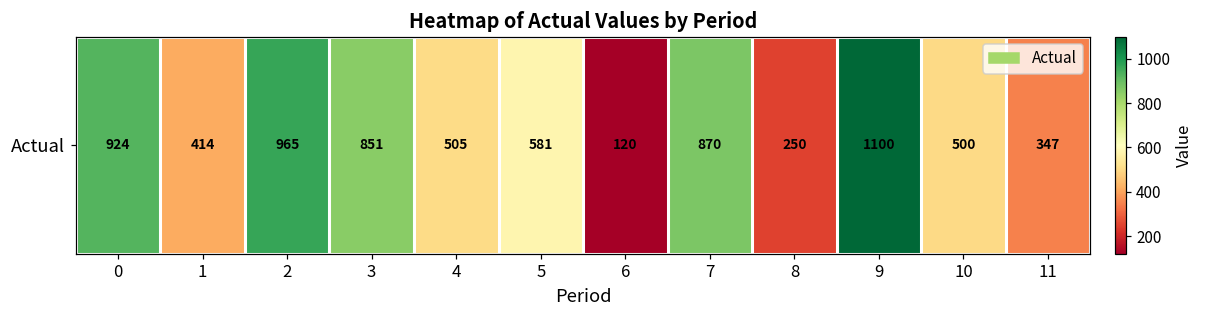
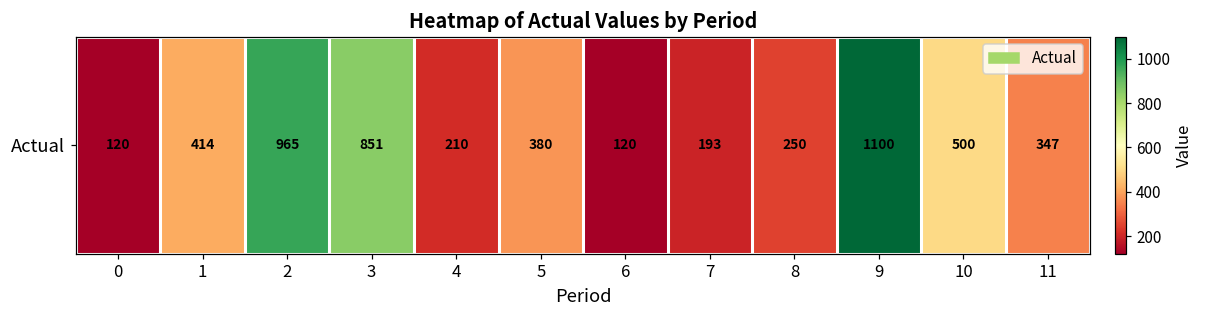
Actual, 0: 924 -> 120
Actual, 4: 505 -> 210
Actual, 5: 581 -> 380
Actual, 7: 870 -> 193
